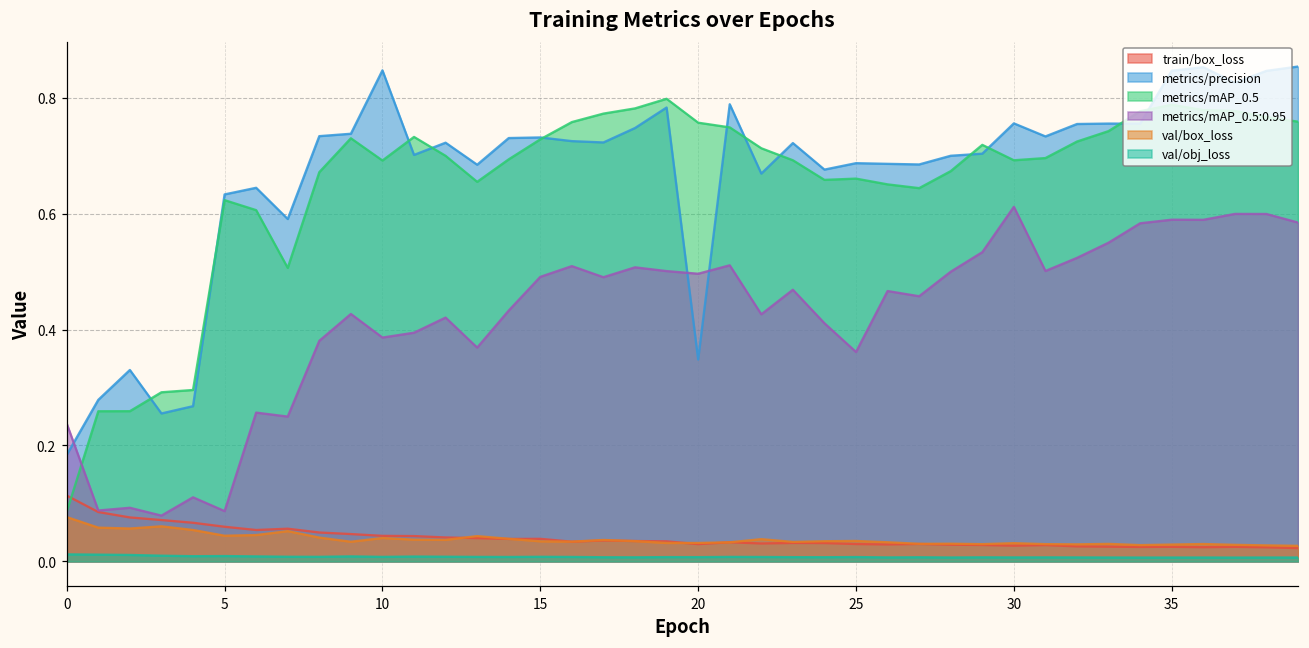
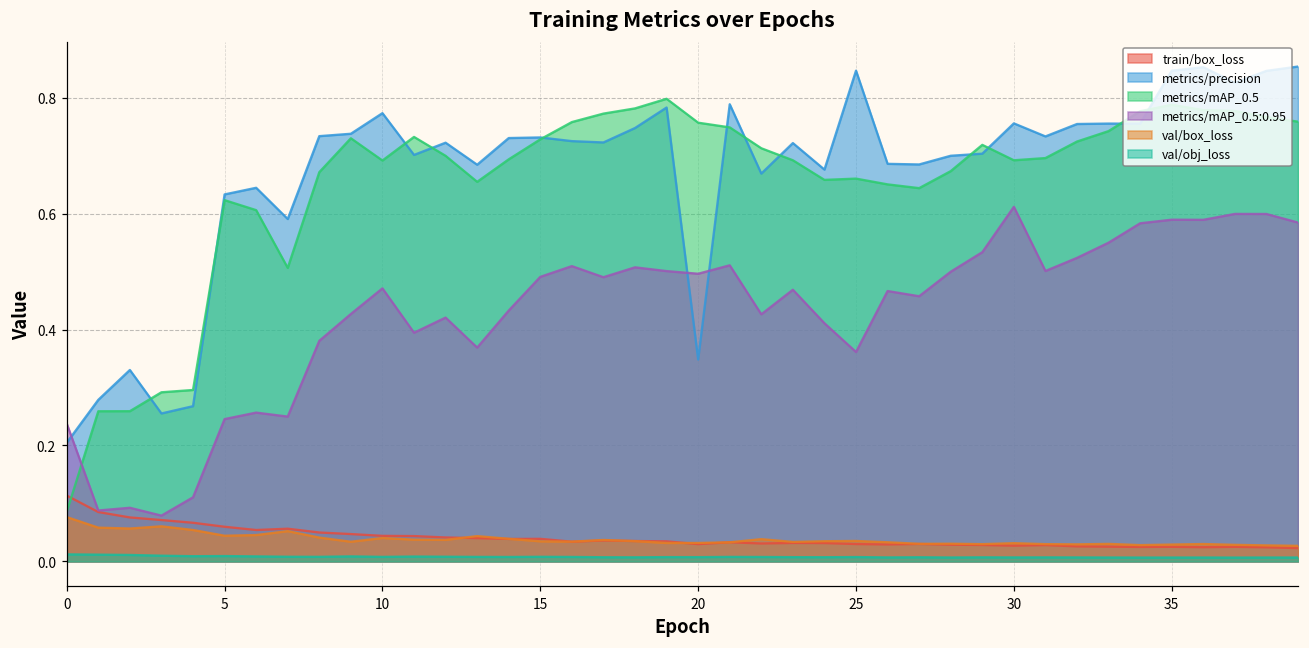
metrics/precision, 0: 0.18 -> 0.20
metrics/mAP_0.5:0.95, 5: 0.09 -> 0.25
metrics/precision, 10: 0.85 -> 0.77
metrics/mAP_0.5:0.95, 10: 0.39 -> 0.47
metrics/precision, 25: 0.69 -> 0.85
